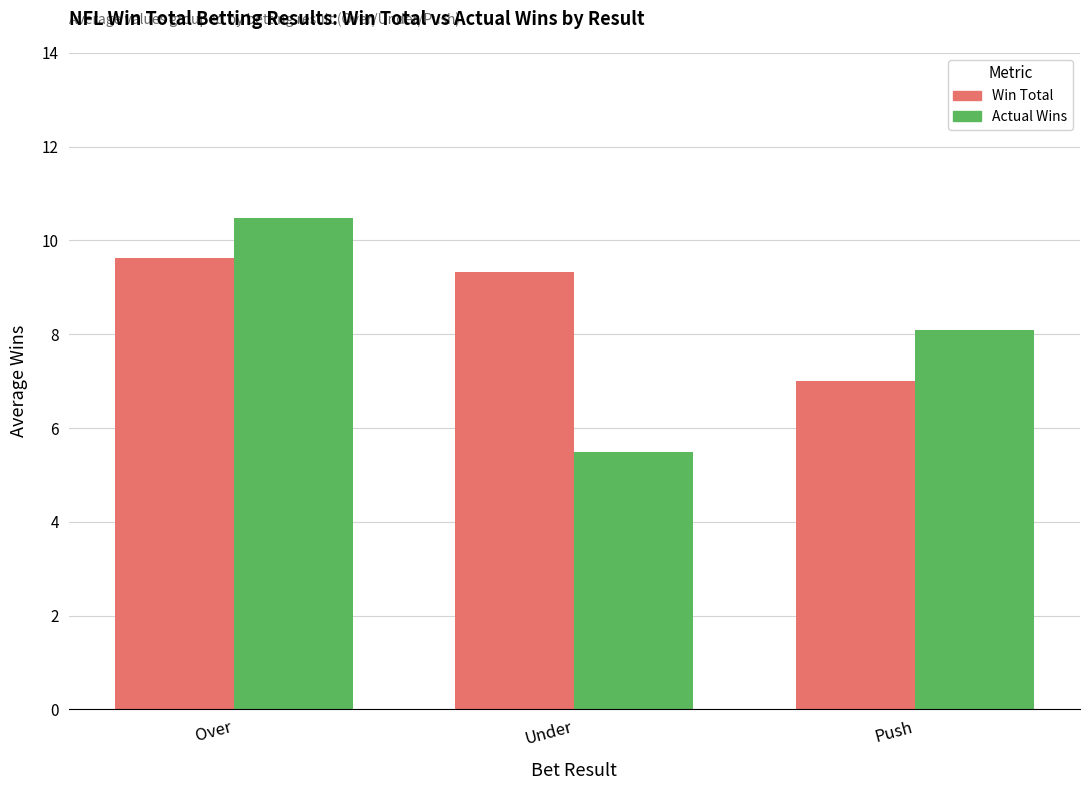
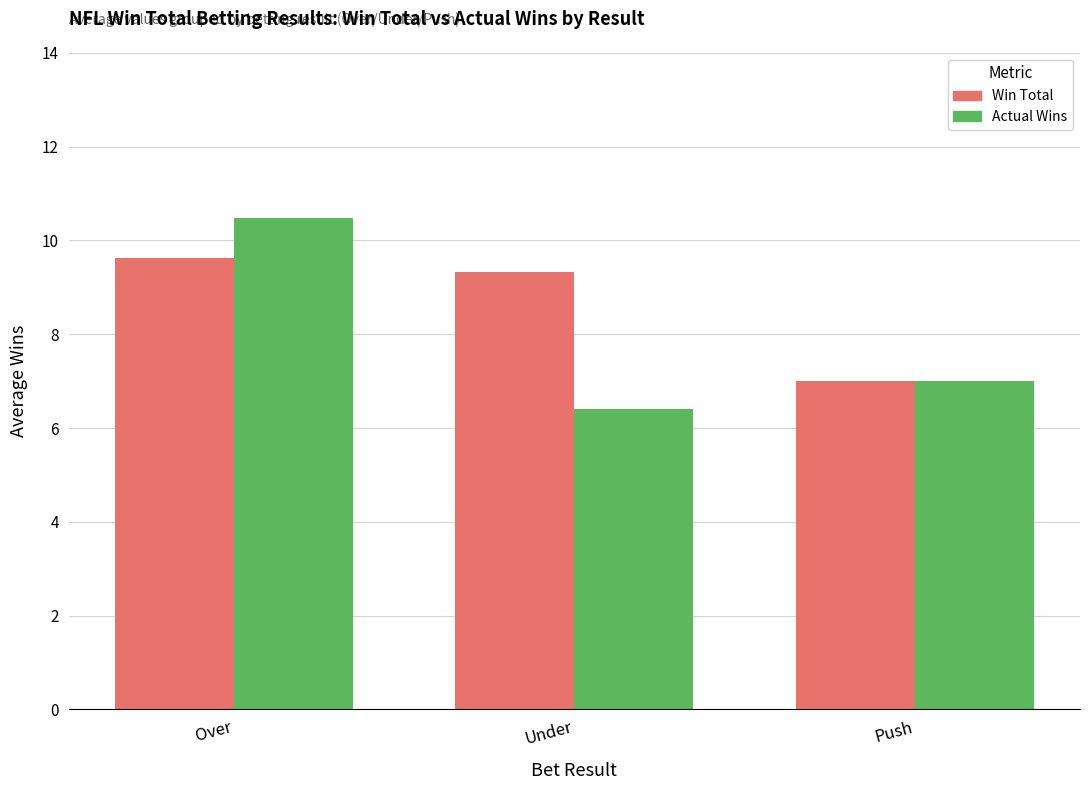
Actual Wins, Under: 5.5 -> 6.4
Actual Wins, Push: 8.1 -> 7.0
